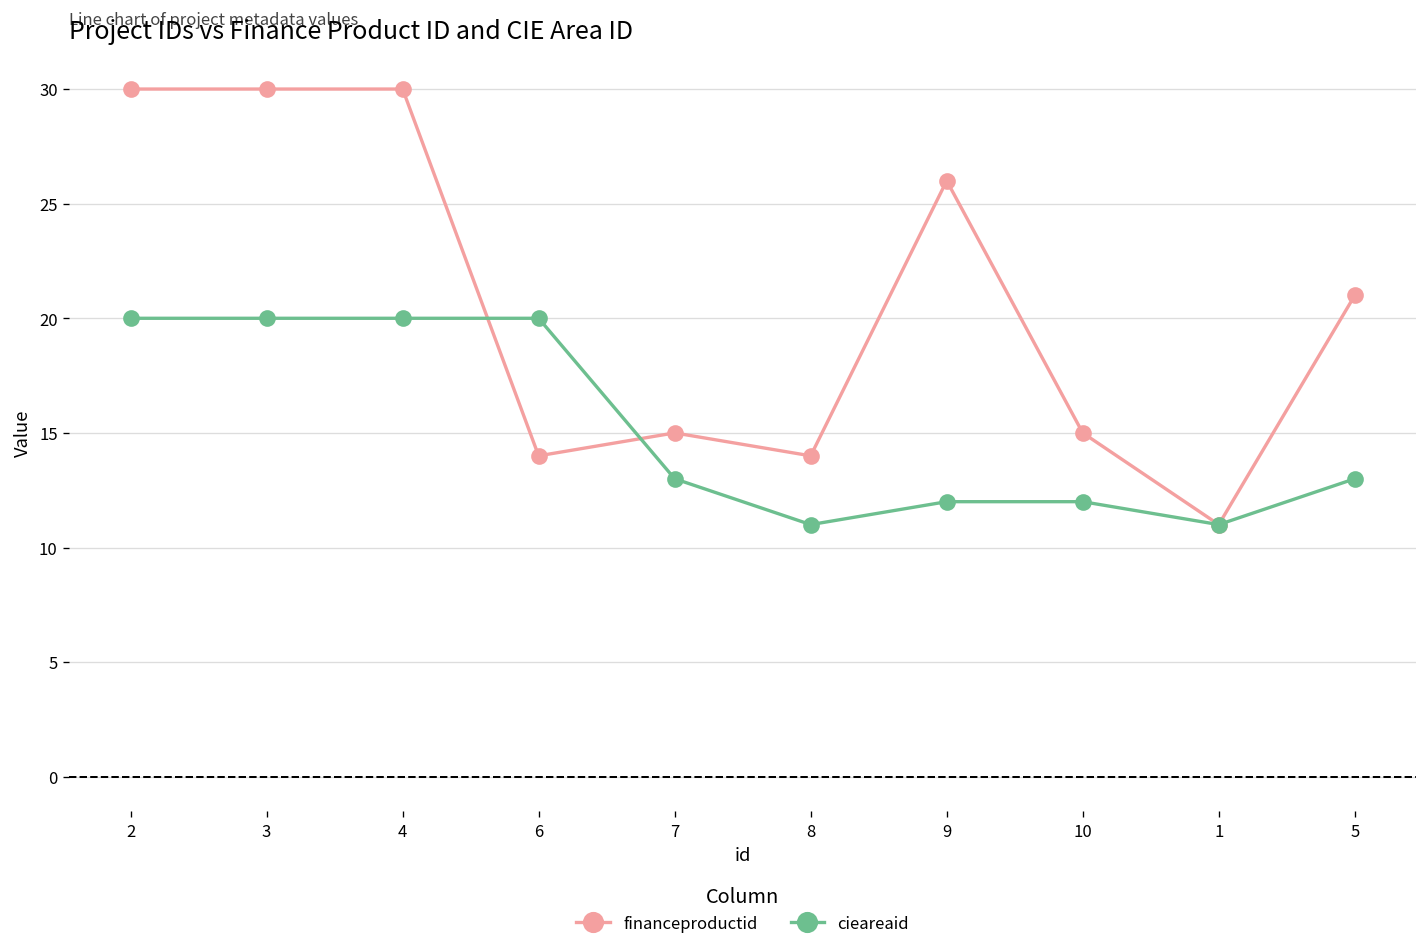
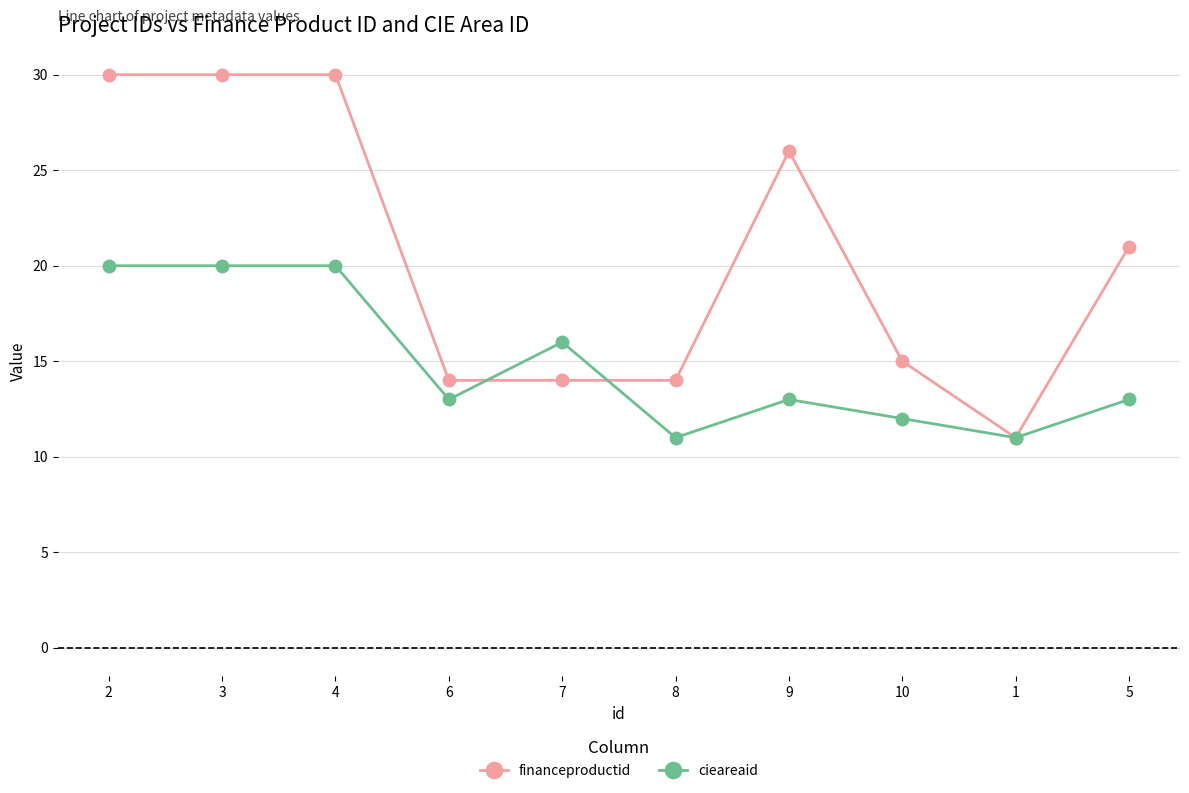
cieareaid, 6: 20 -> 13
financeproductid, 7: 15 -> 14
cieareaid, 7: 13 -> 16
cieareaid, 9: 12 -> 13
